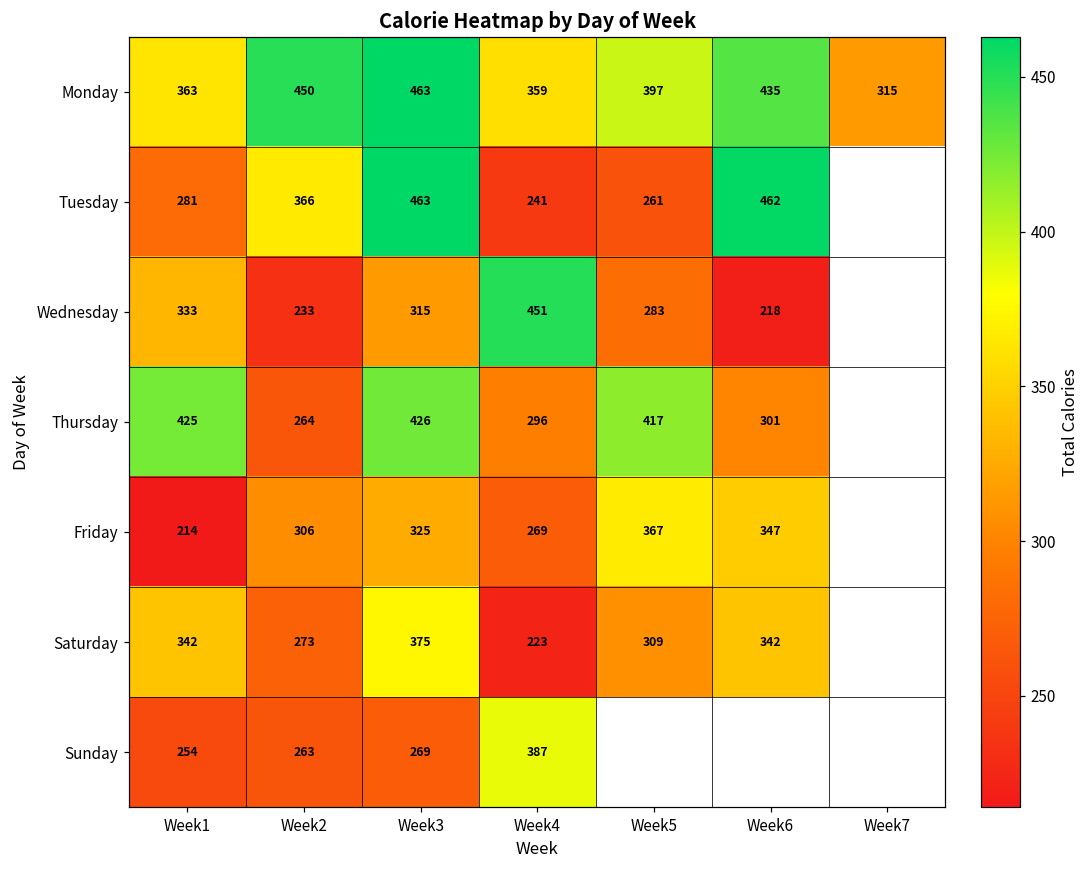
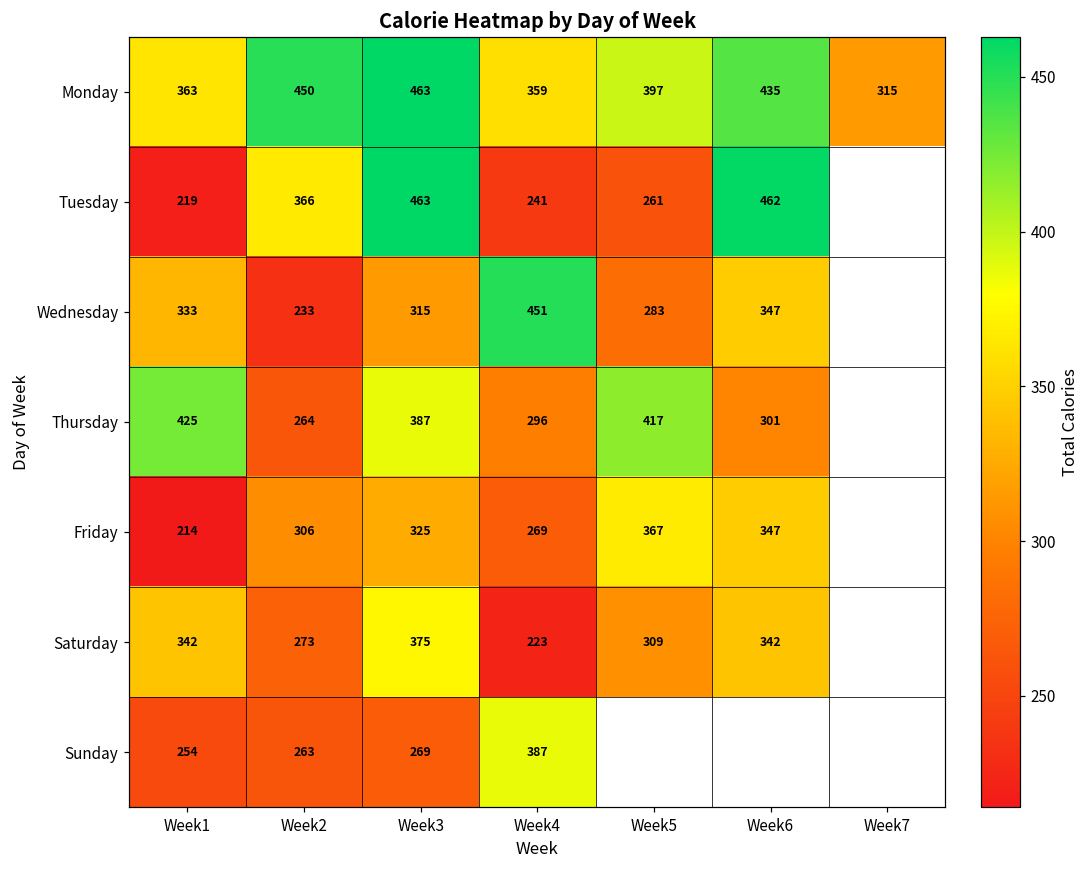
Tuesday, Week1: 281 -> 219
Wednesday, Week6: 218 -> 347
Thursday, Week3: 426 -> 387
